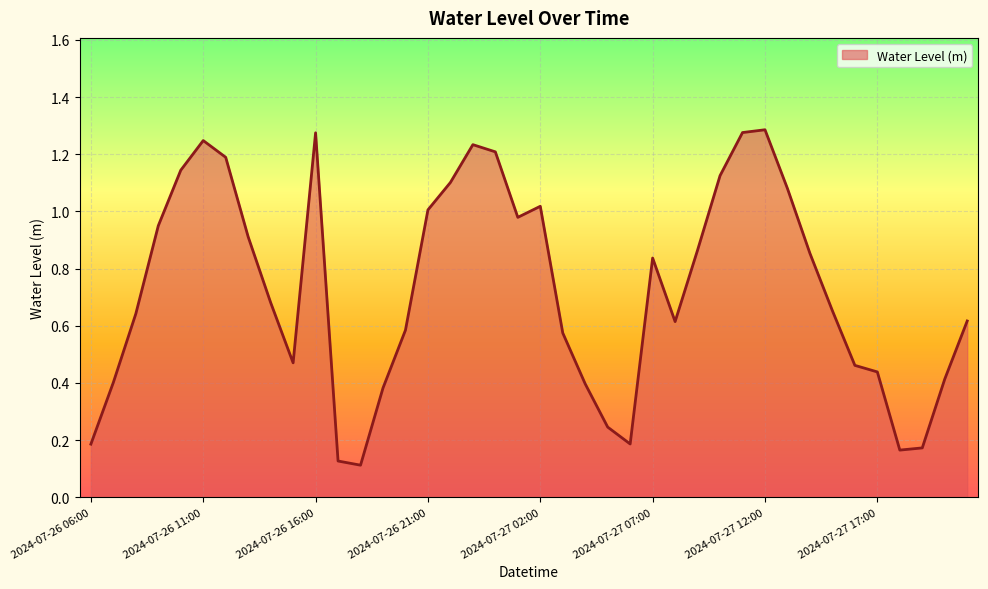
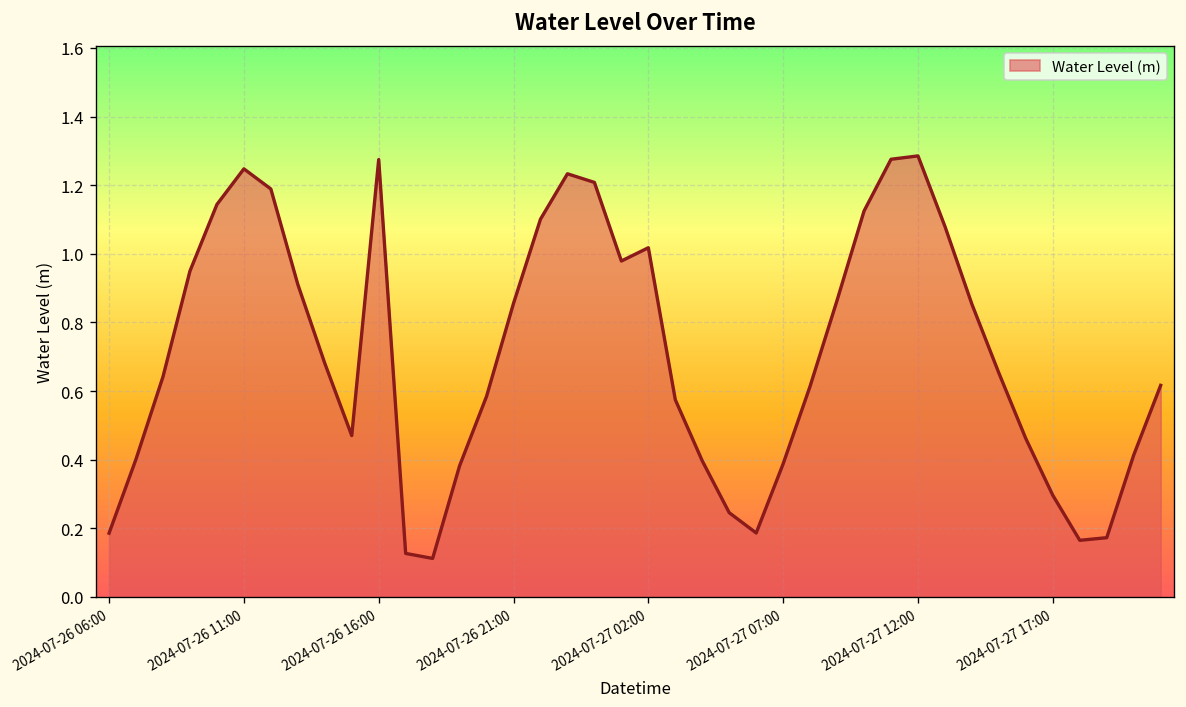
2024-07-26 21:00: 1.01 -> 0.86
2024-07-27 07:00: 0.84 -> 0.39
2024-07-27 17:00: 0.44 -> 0.30
